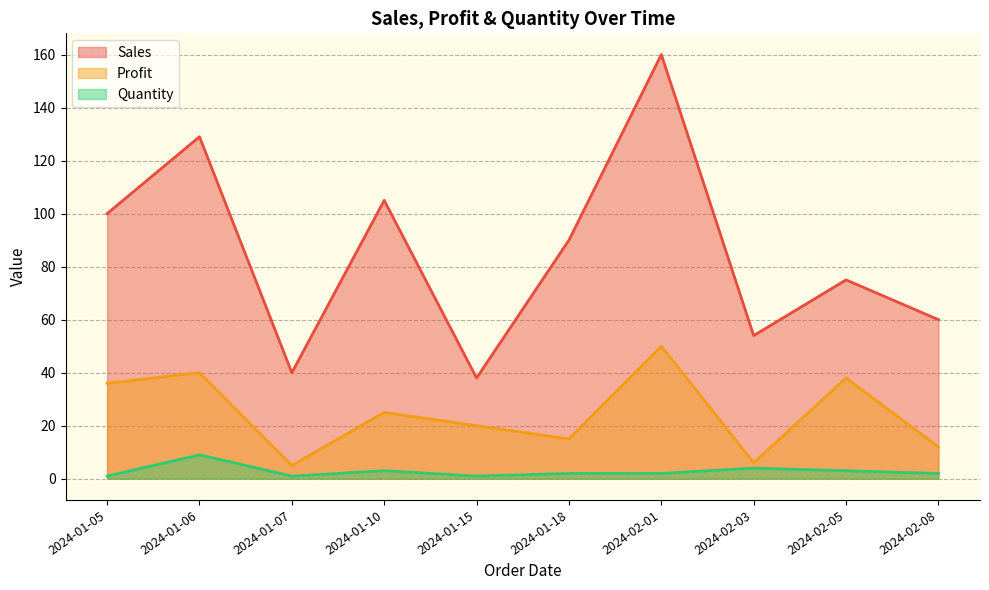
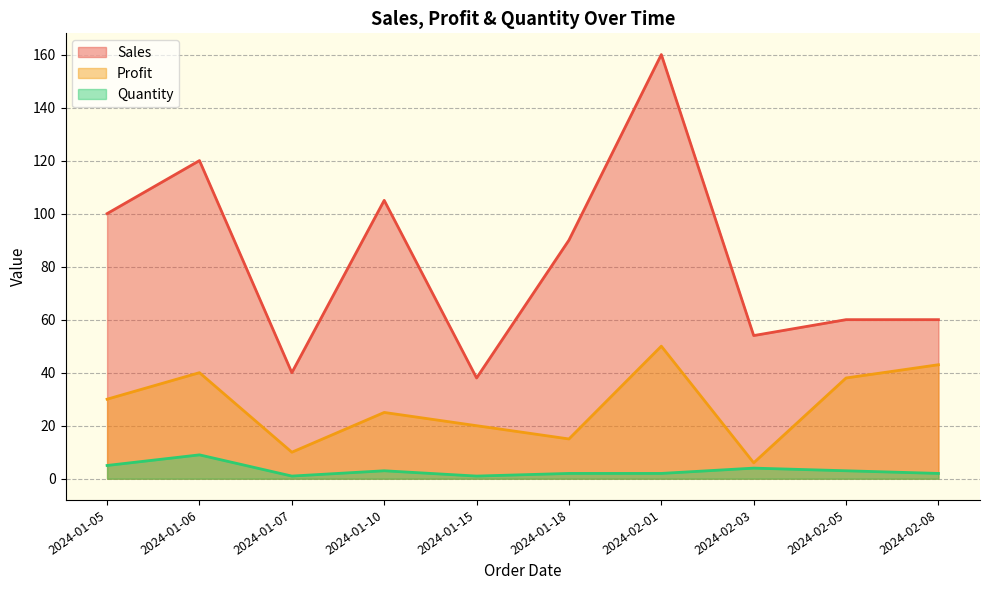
Profit, 2024-01-05: 36 -> 30
Quantity, 2024-01-05: 1 -> 5
Sales, 2024-01-06: 129 -> 120
Profit, 2024-01-07: 5 -> 10
Sales, 2024-02-05: 75 -> 60
Profit, 2024-02-08: 12 -> 43
